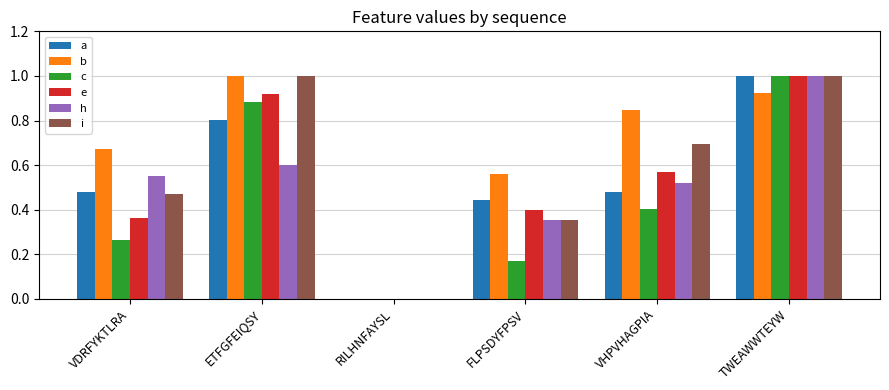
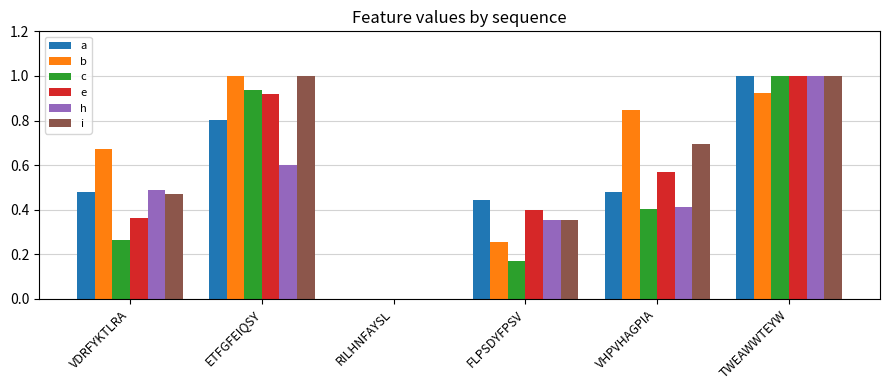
h, VDRFYKTLRA: 0.55 -> 0.49
c, ETFGFEIQSY: 0.88 -> 0.94
b, FLPSDYFPSV: 0.56 -> 0.25
h, VHPVHAGPIA: 0.52 -> 0.41
